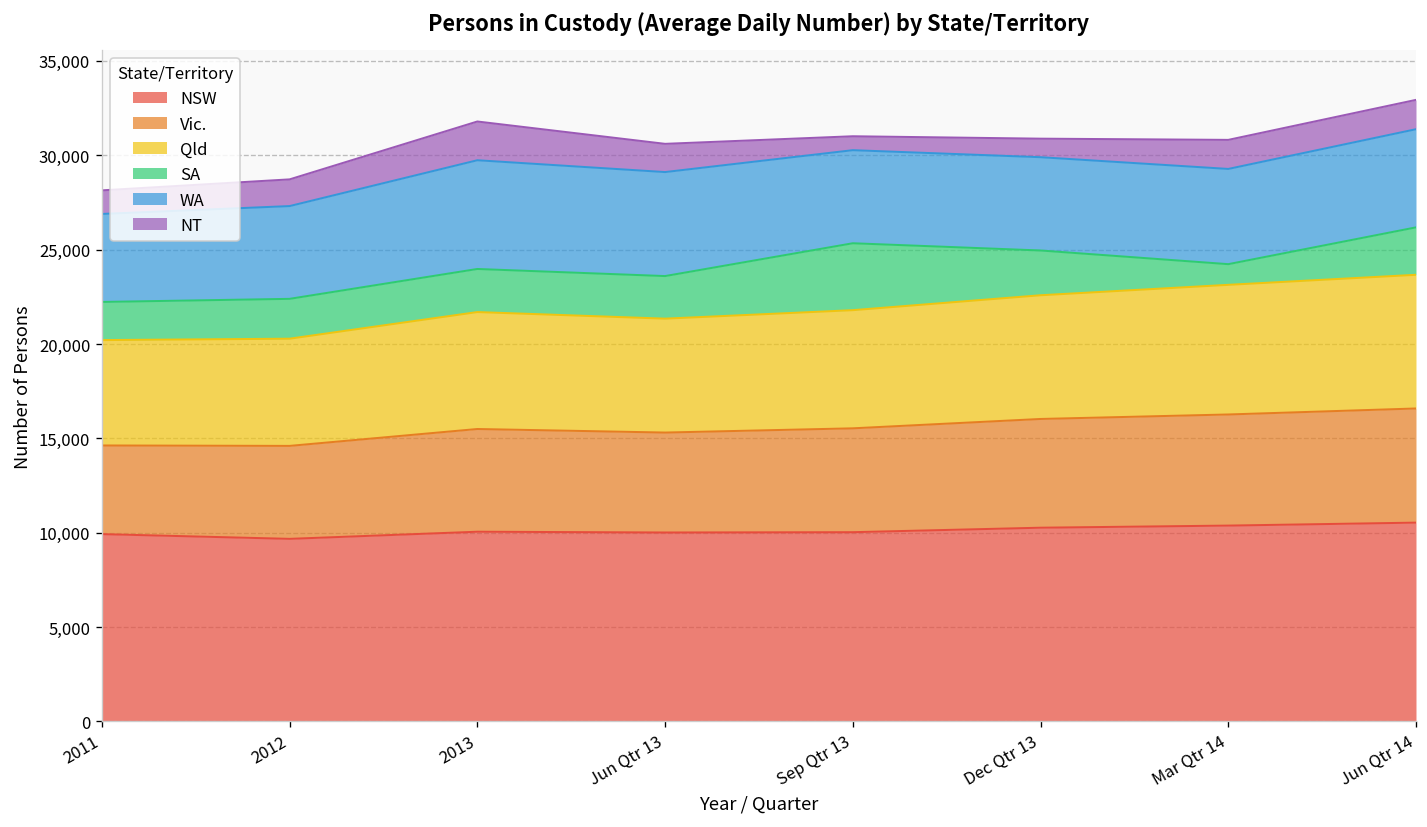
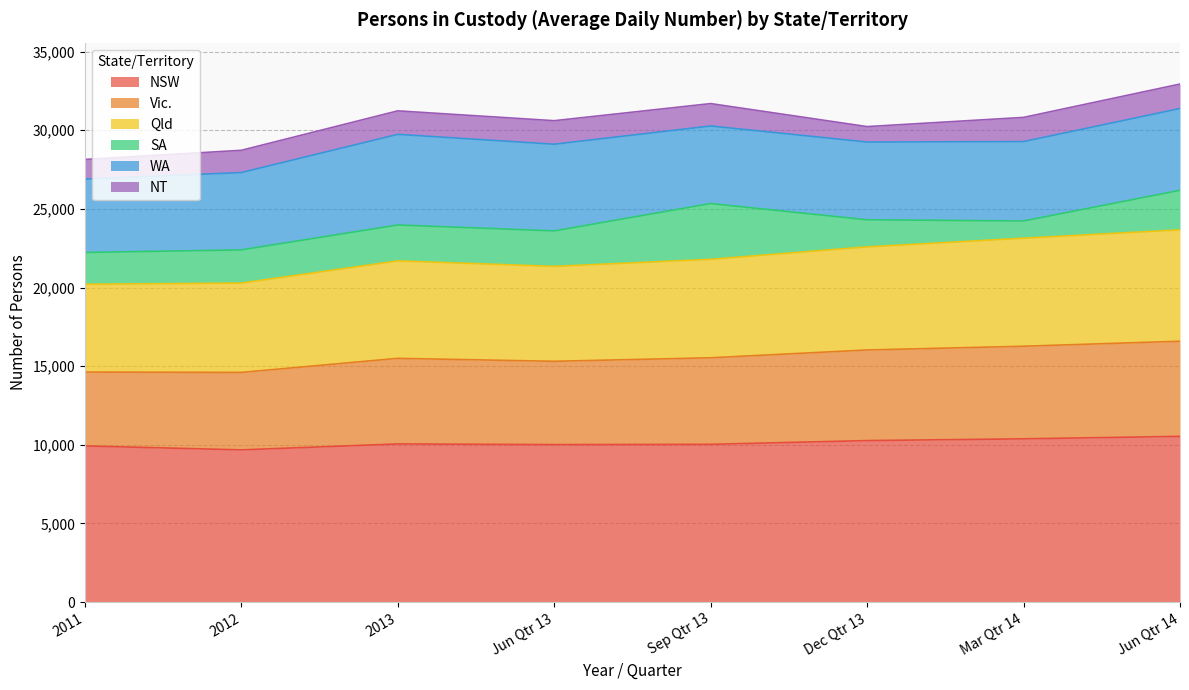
NT, 2013: 2,100 -> 1,500
NT, Sep Qtr 13: 700 -> 1,400
SA, Dec Qtr 13: 2,400 -> 1,700
